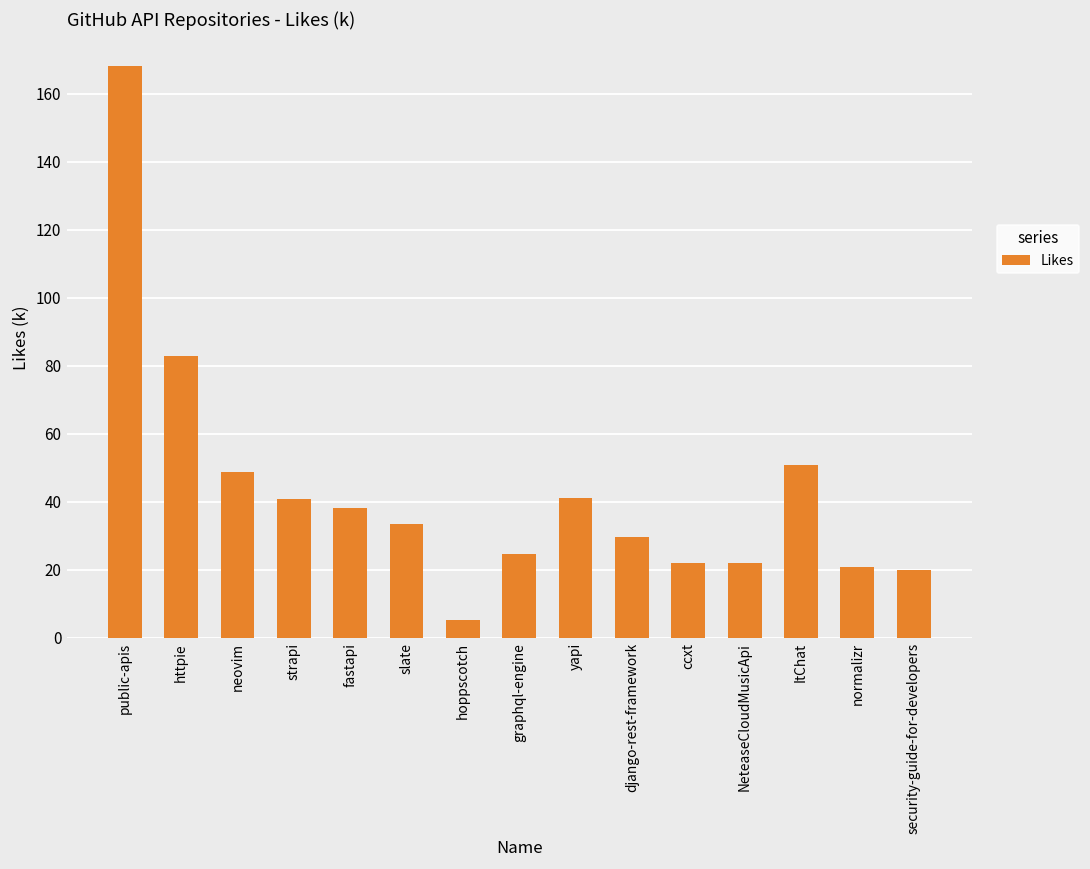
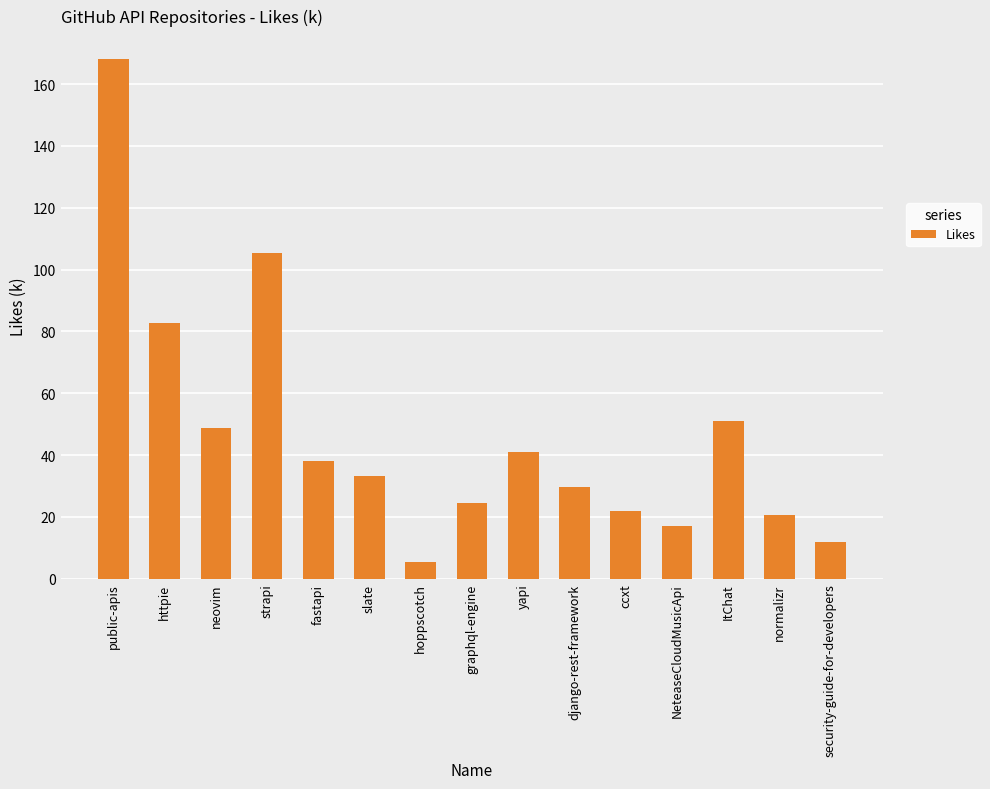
strapi: 41 -> 106
NeteaseCloudMusicApi: 22 -> 17
security-guide-for-developers: 20 -> 12
